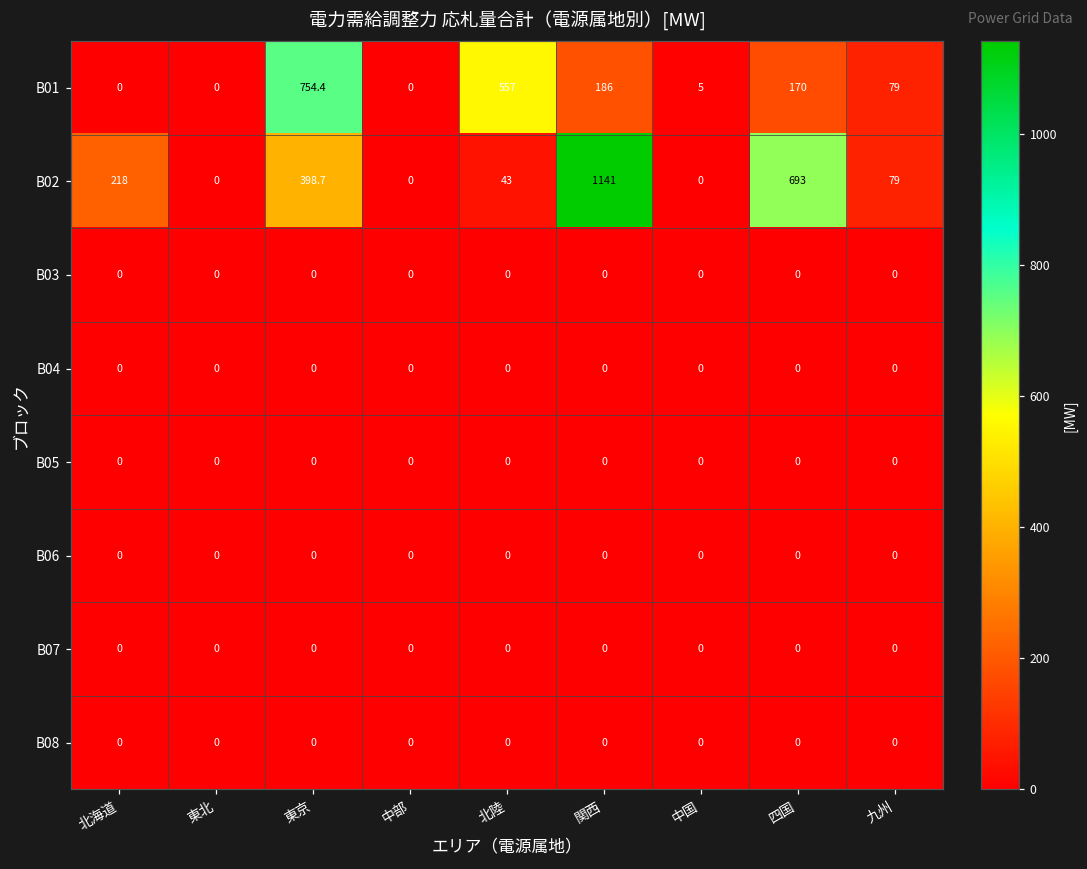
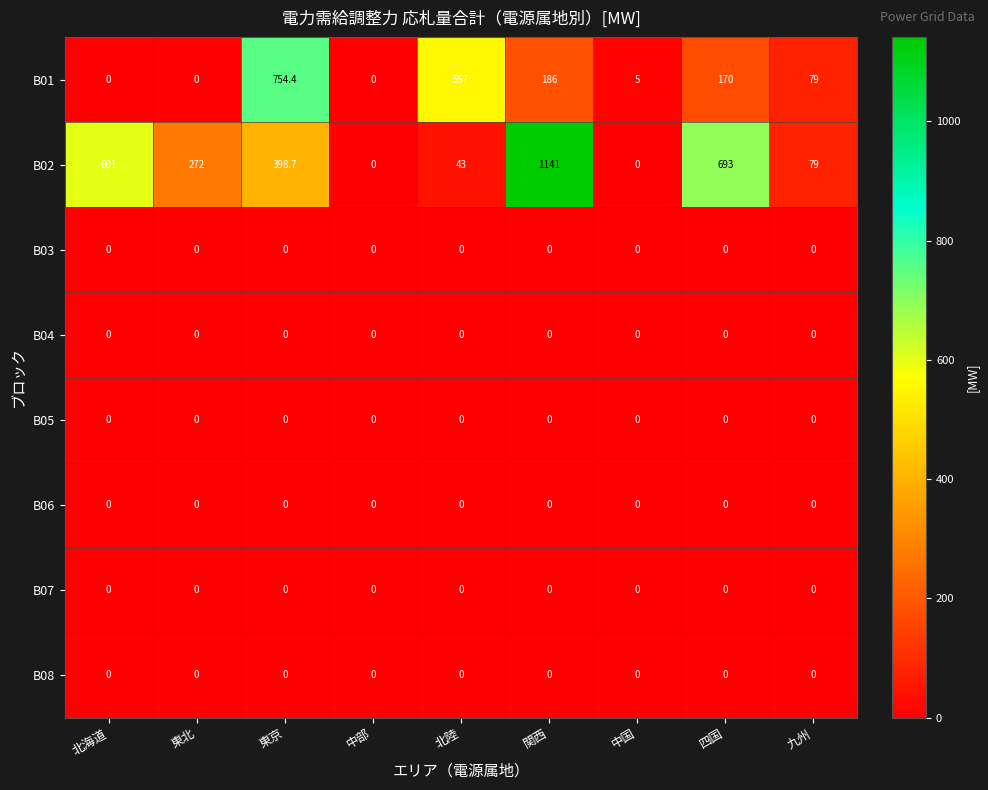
B02, 北海道: 218 -> 601
B02, 東北: 0 -> 272
